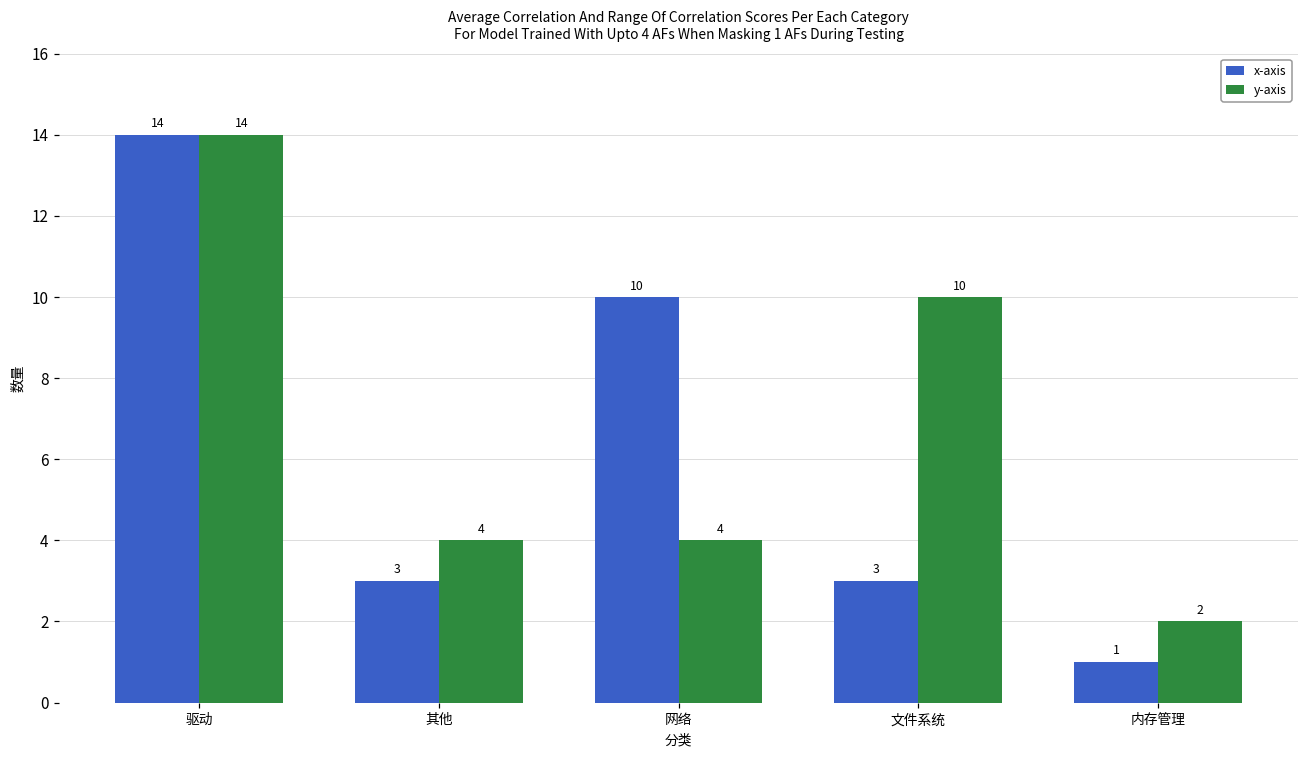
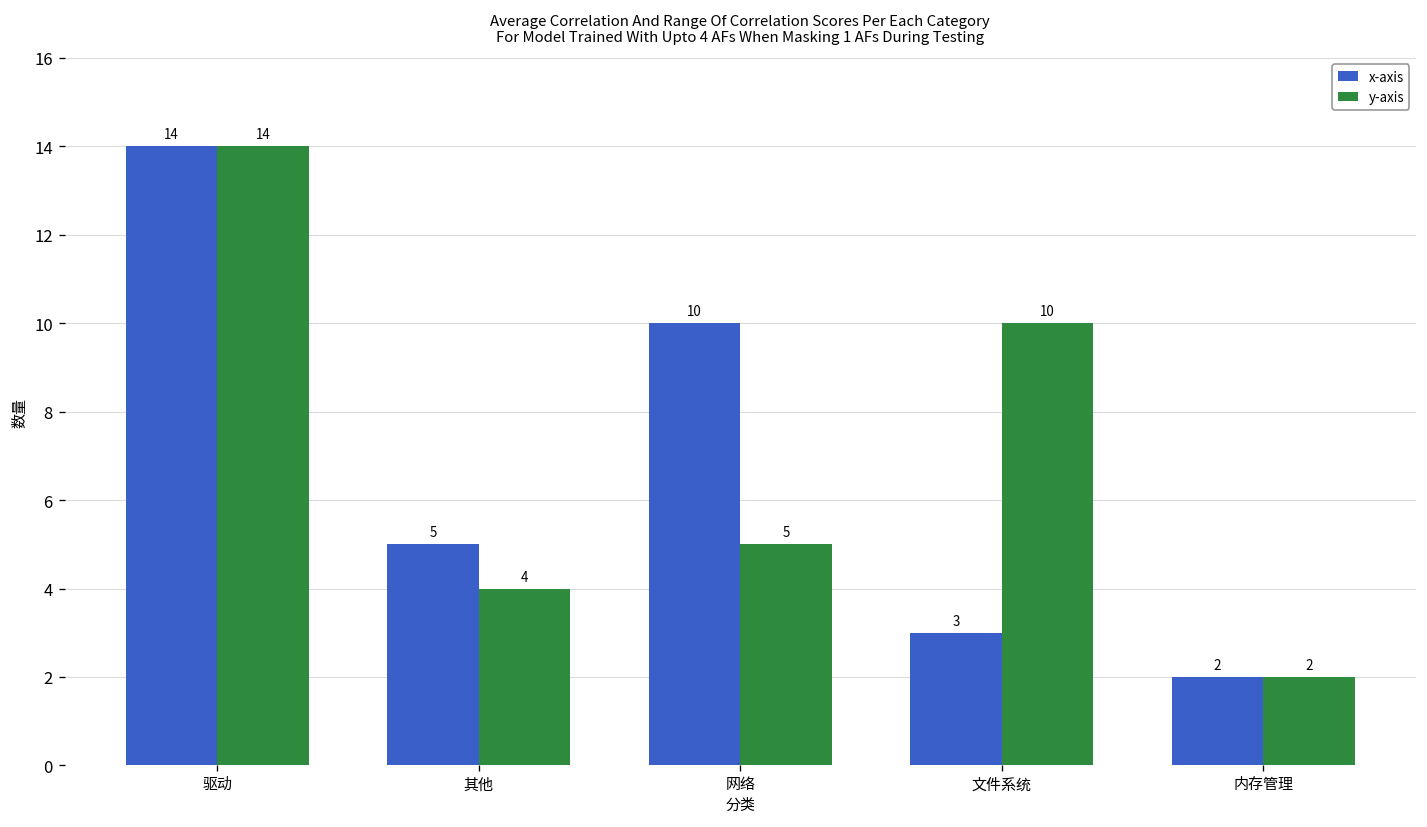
x-axis, 其他: 3 -> 5
y-axis, 网络: 4 -> 5
x-axis, 内存管理: 1 -> 2
